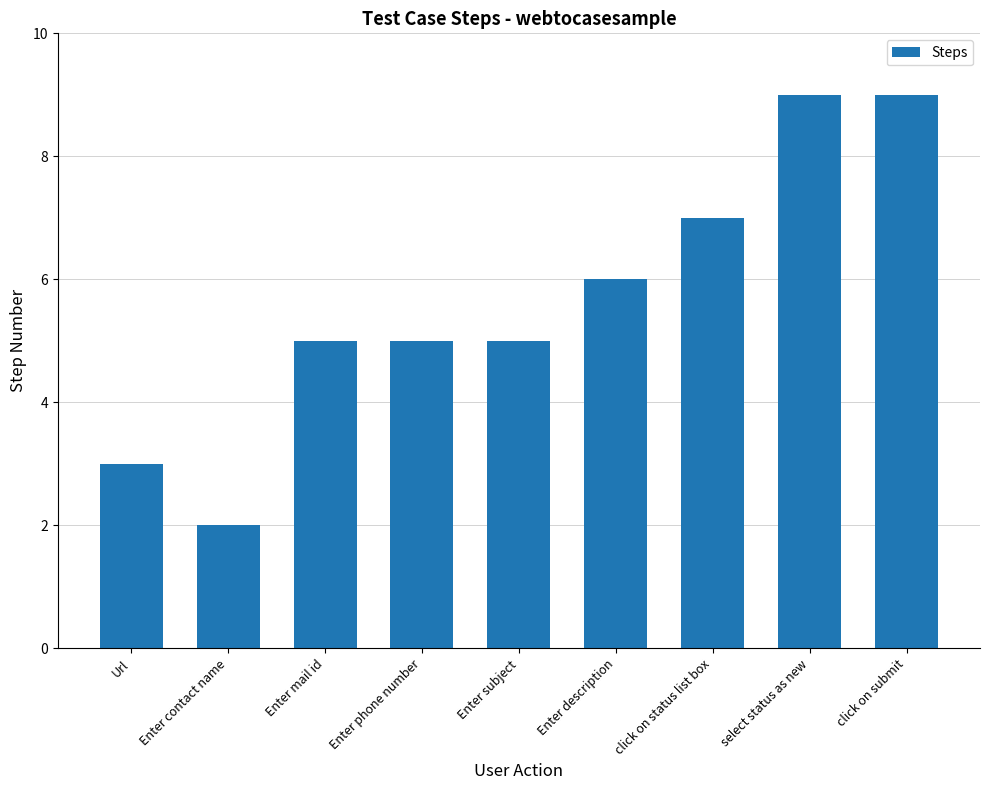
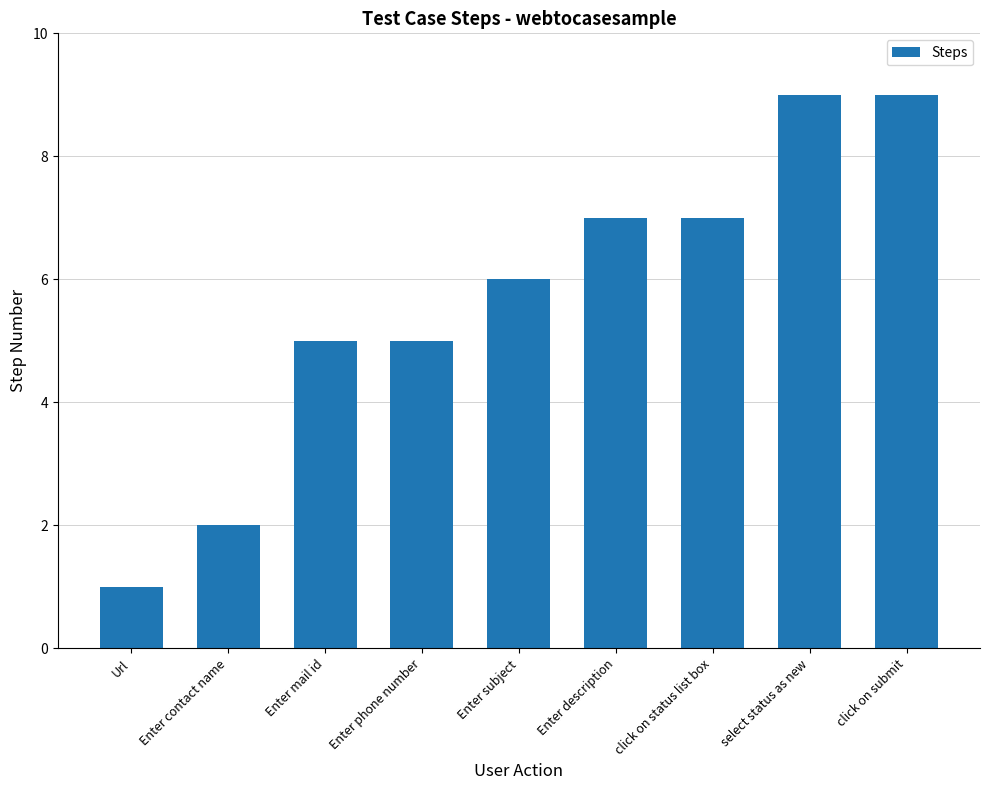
Url: 3 -> 1
Enter subject: 5 -> 6
Enter description: 6 -> 7
